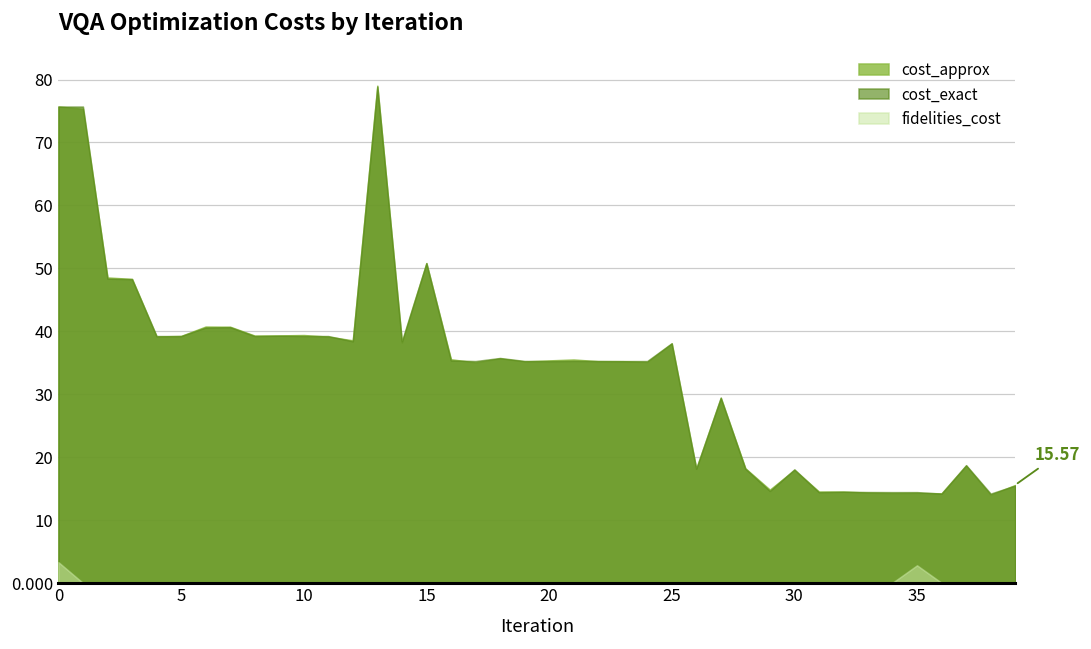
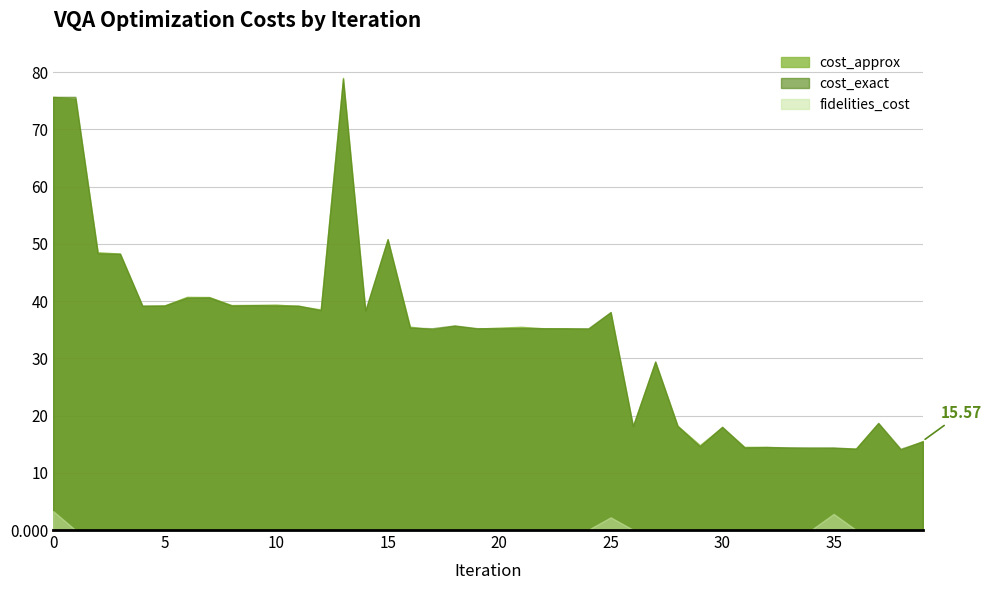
fidelities_cost, 25: 0 -> 2
